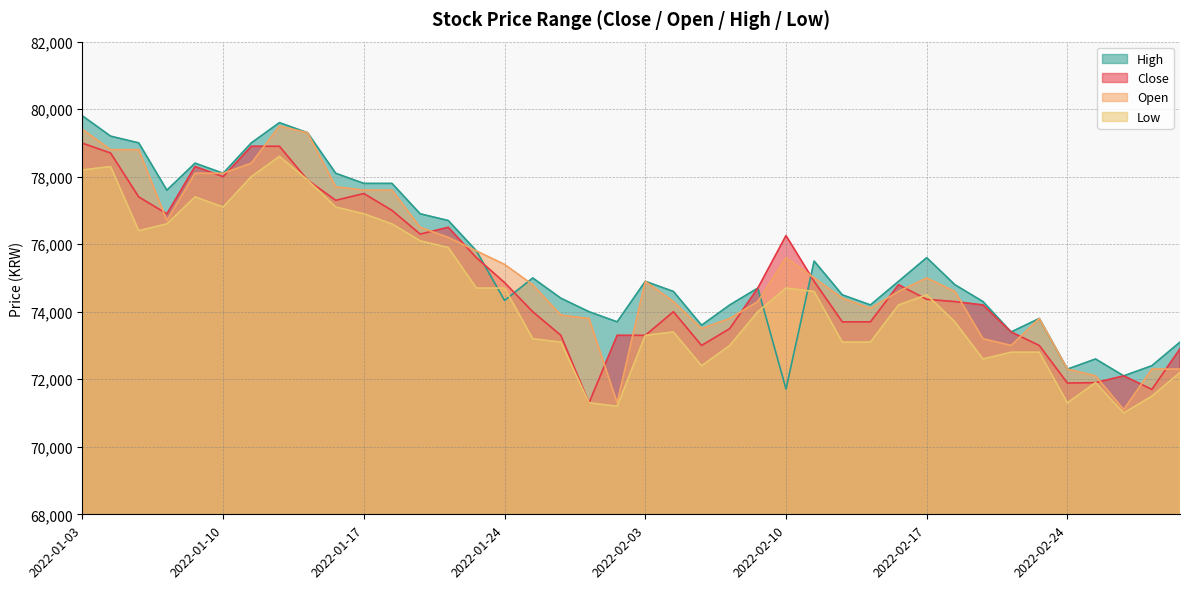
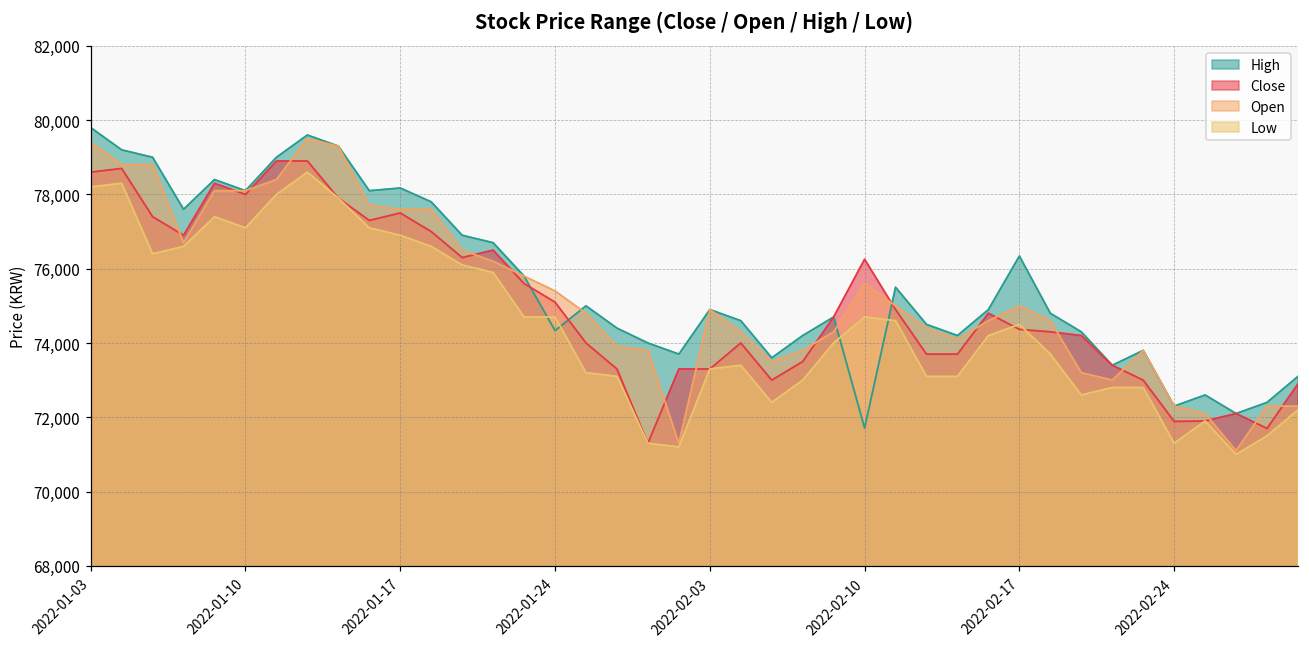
Close, 2022-01-03: 79,000 -> 78,600
High, 2022-01-17: 77,800 -> 78,200
Close, 2022-01-24: 74,900 -> 75,100
High, 2022-02-17: 75,600 -> 76,300
